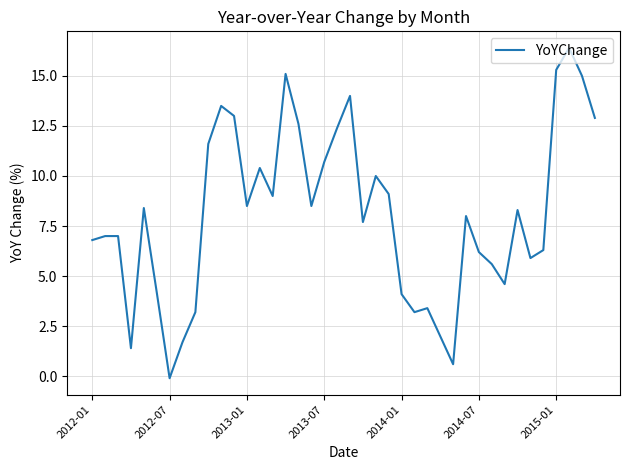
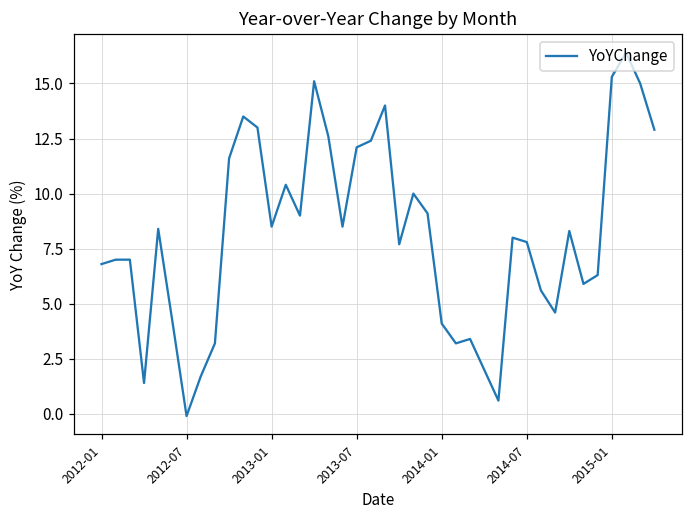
2013-07: 10.7 -> 12.1
2014-07: 6.2 -> 7.8
